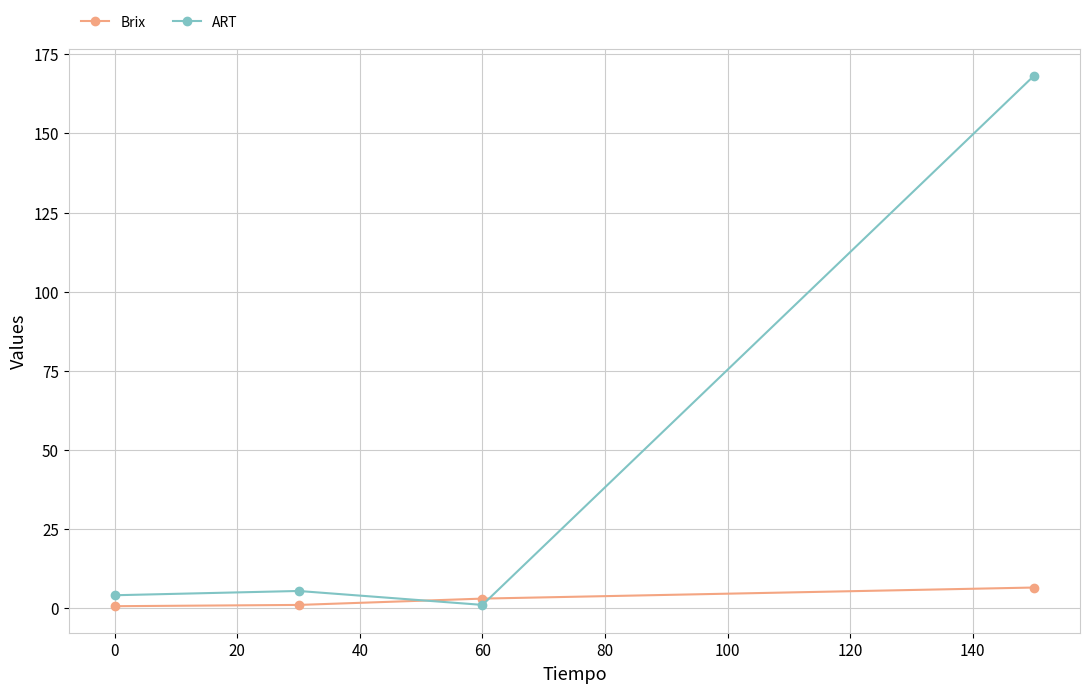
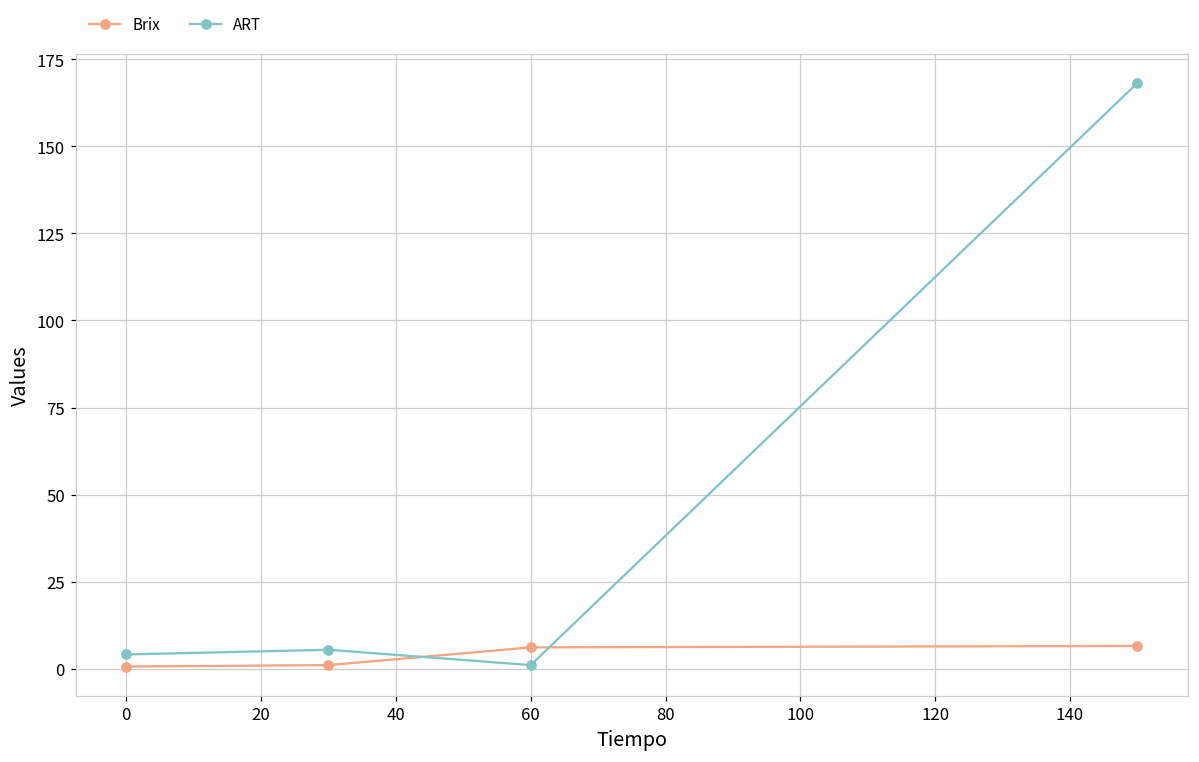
Brix, 60: 3 -> 6
